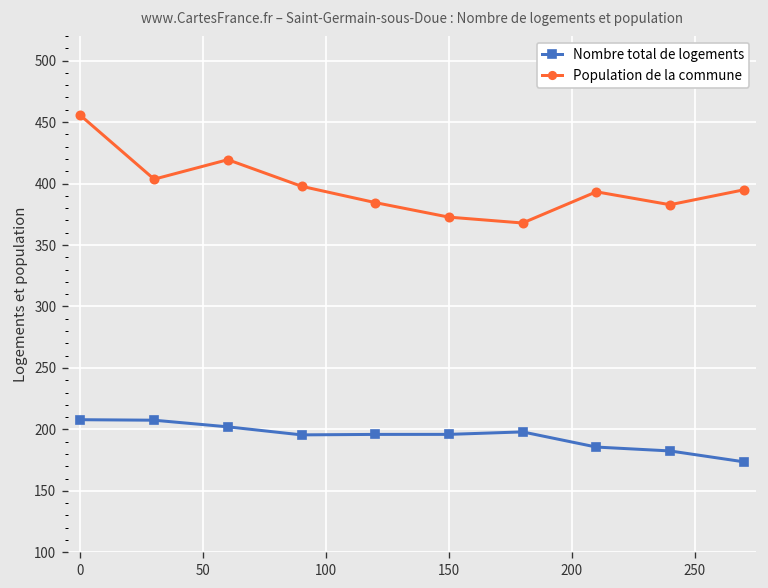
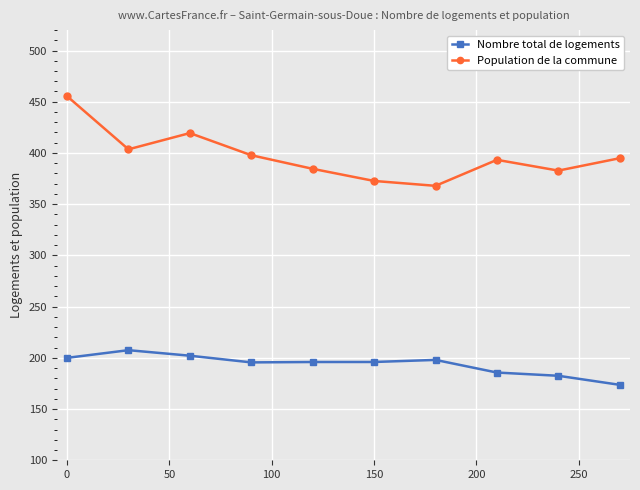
Nombre total de logements, 0: 208 -> 200
